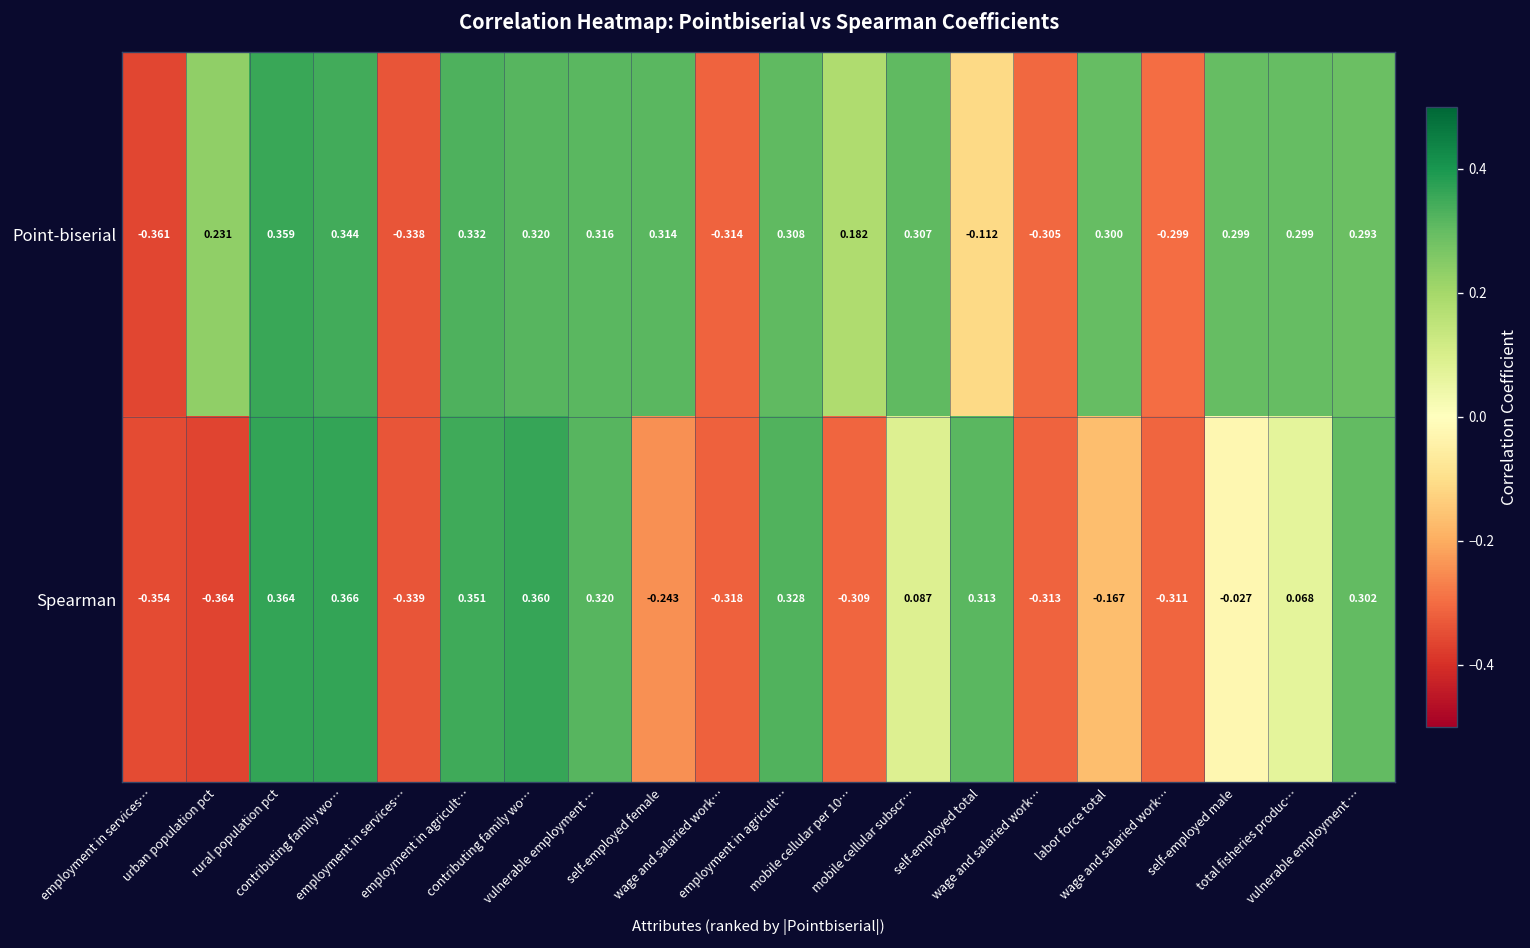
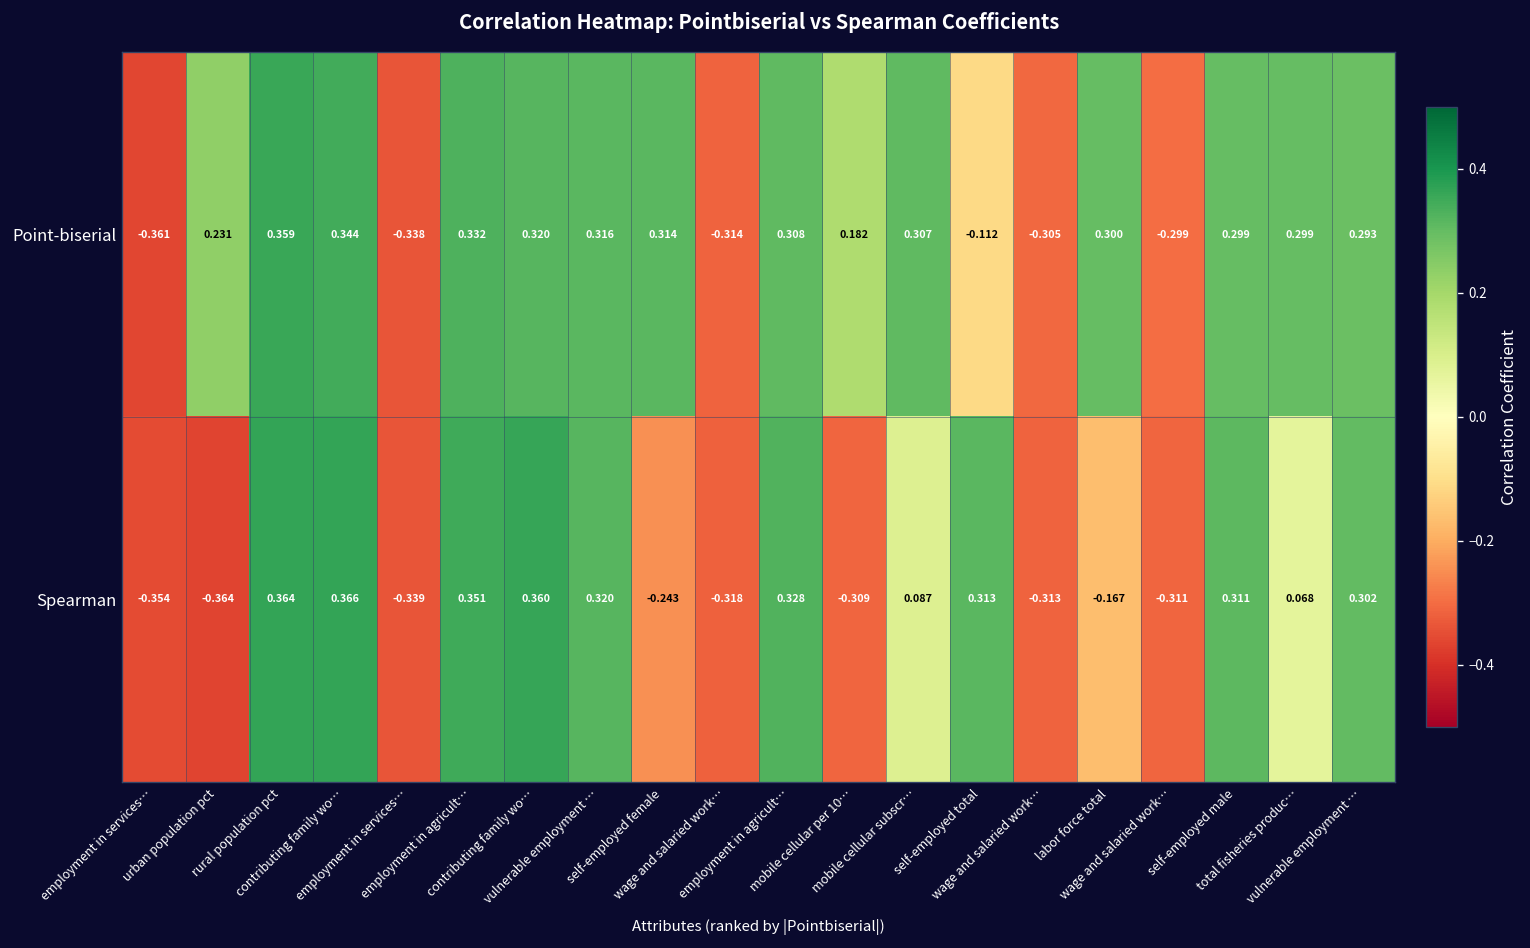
Spearman, self-employed male: -0.027 -> 0.311
